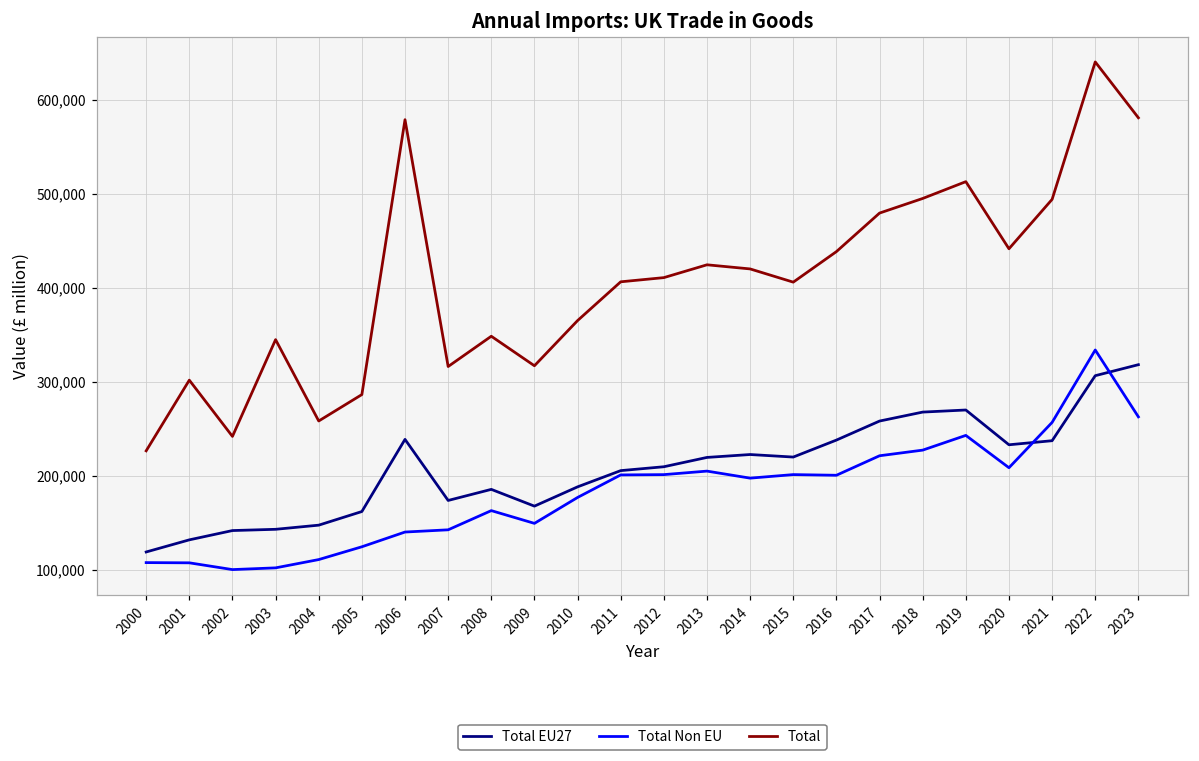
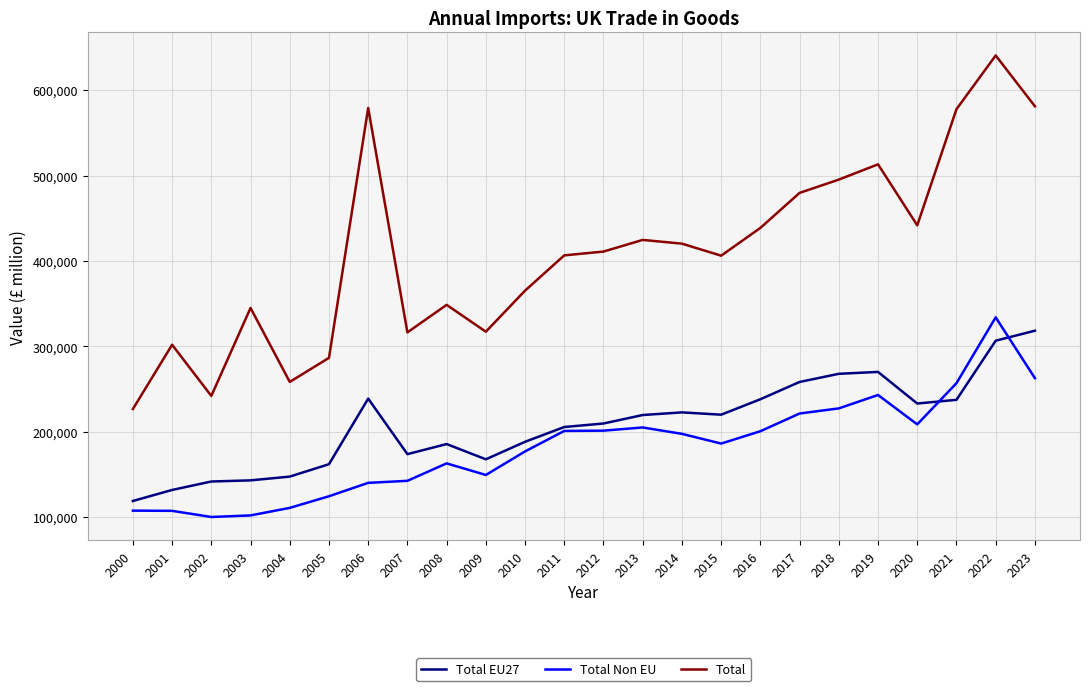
Total Non EU, 2015: 200,000 -> 190,000
Total, 2021: 490,000 -> 580,000
